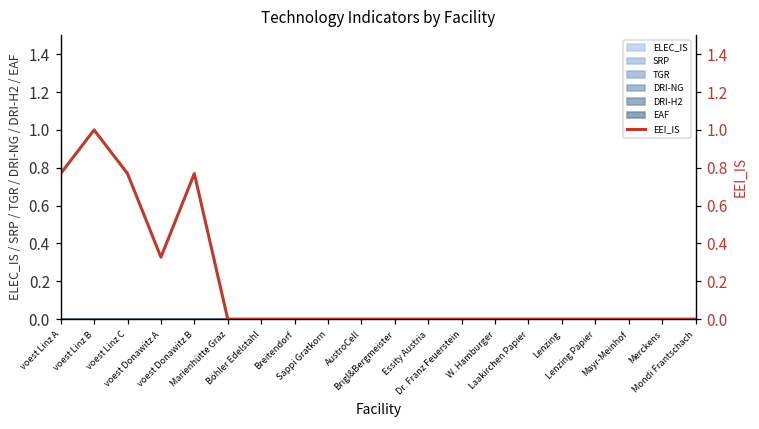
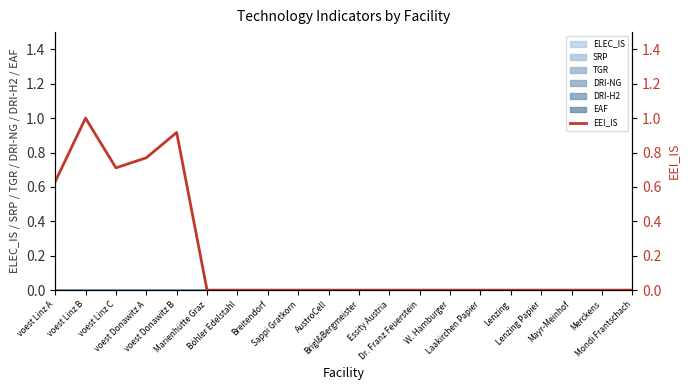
EEI_IS, voest Linz A: 0.77 -> 0.63
EEI_IS, voest Linz C: 0.77 -> 0.71
EEI_IS, voest Donawitz A: 0.33 -> 0.77
EEI_IS, voest Donawitz B: 0.77 -> 0.92
